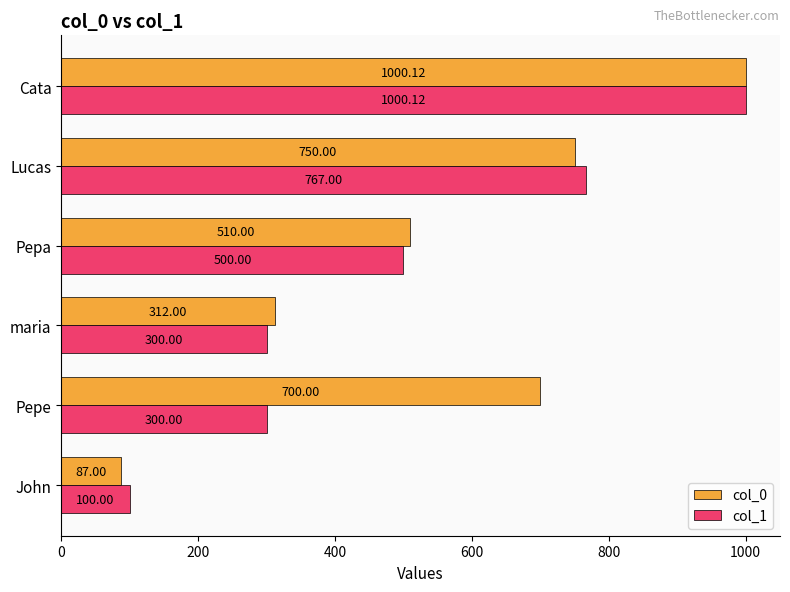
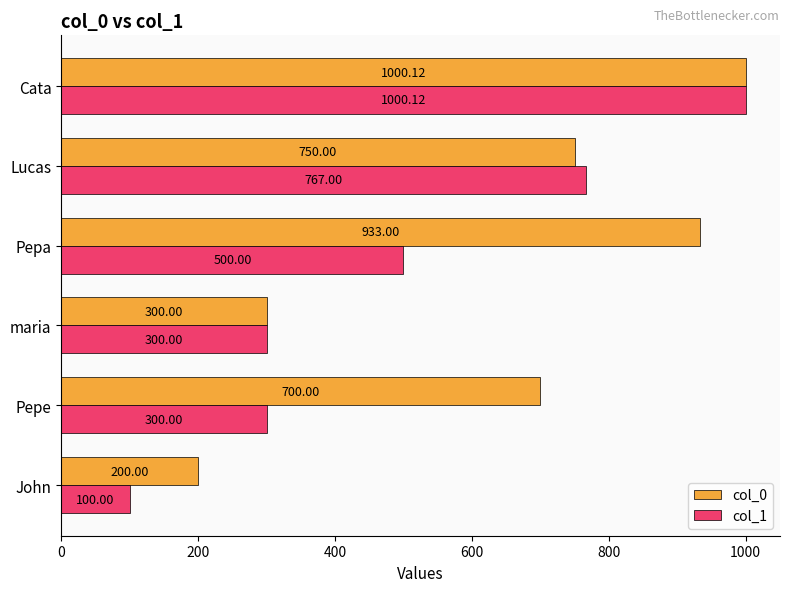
col_0, Pepa: 510.00 -> 933.00
col_0, maria: 312.00 -> 300.00
col_0, John: 87.00 -> 200.00
